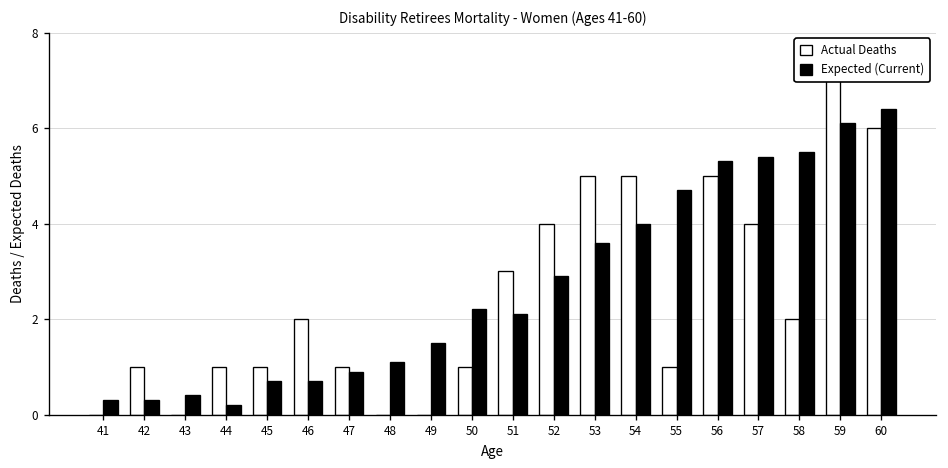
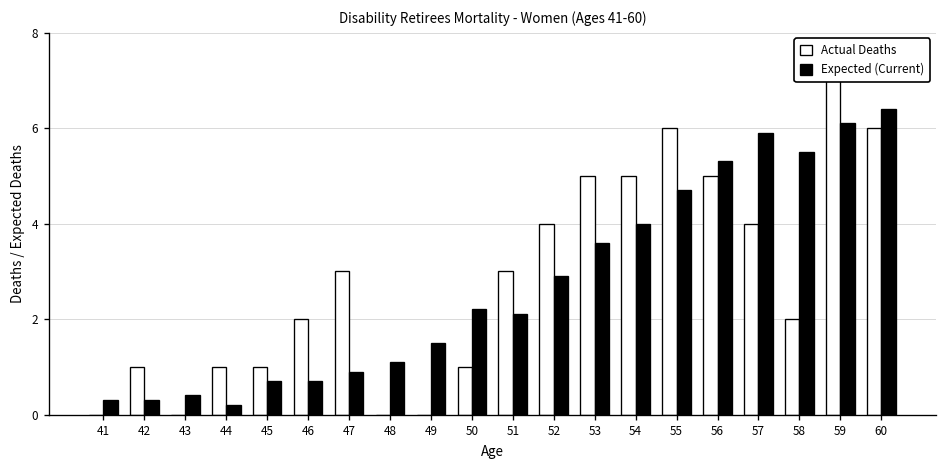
Actual Deaths, 47: 1 -> 3
Actual Deaths, 55: 1 -> 6
Expected (Current), 57: 5.4 -> 5.9
